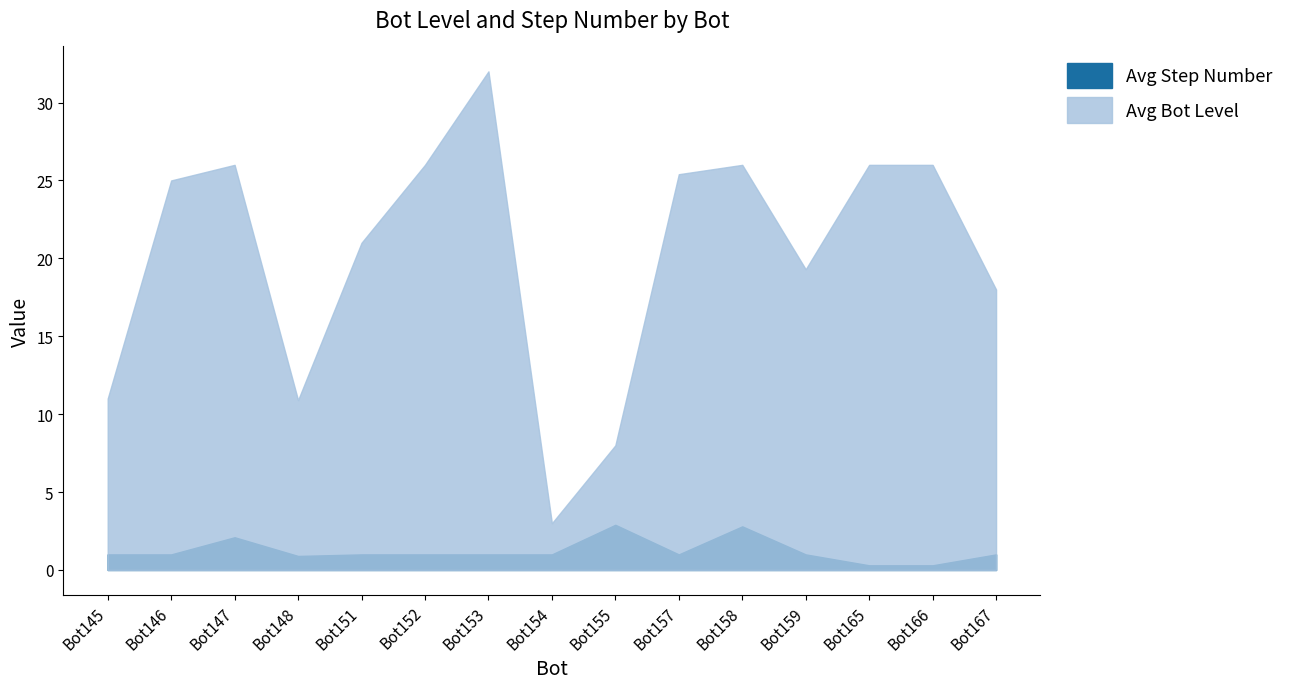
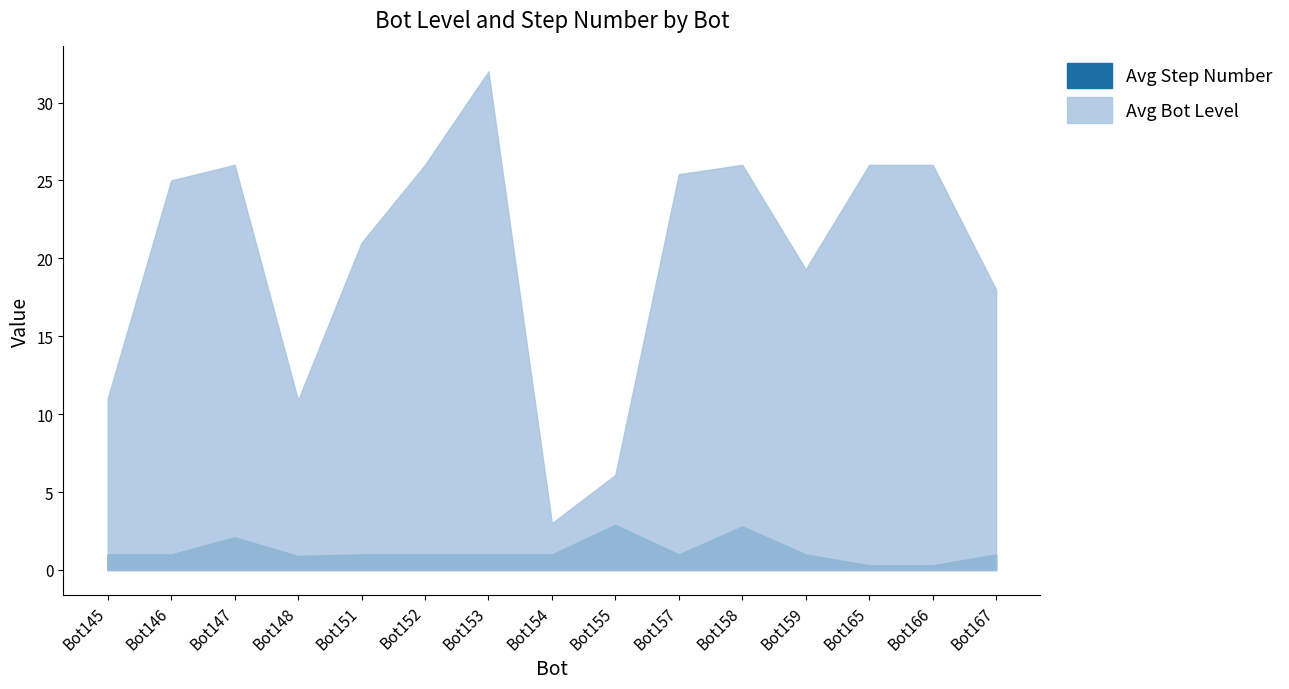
Avg Bot Level, Bot155: 8.0 -> 6.1
